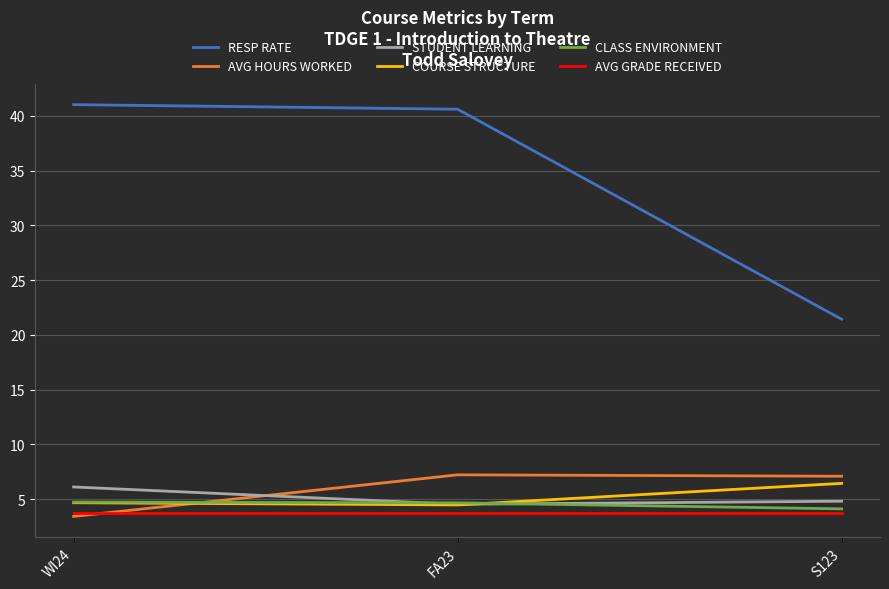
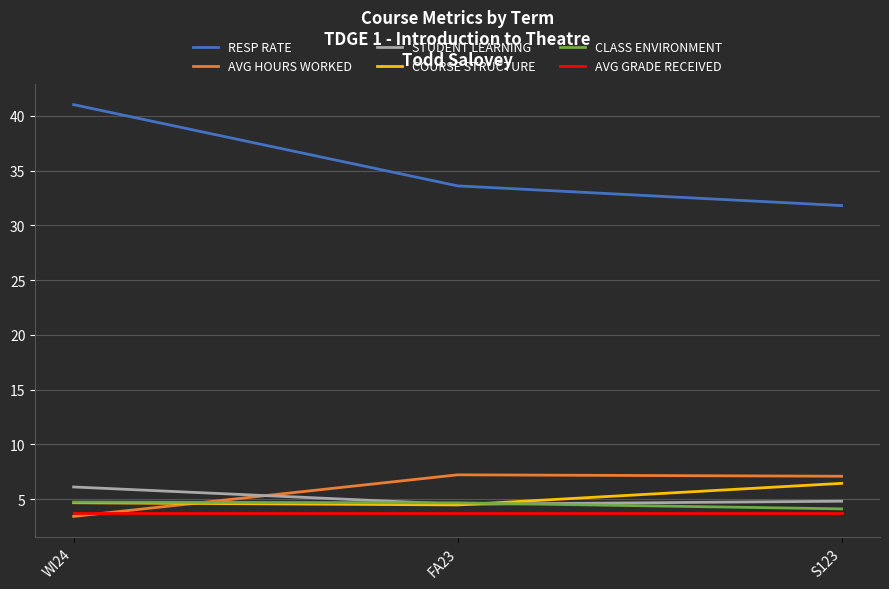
RESP RATE, FA23: 40.6 -> 33.6
RESP RATE, S123: 21.4 -> 31.8
